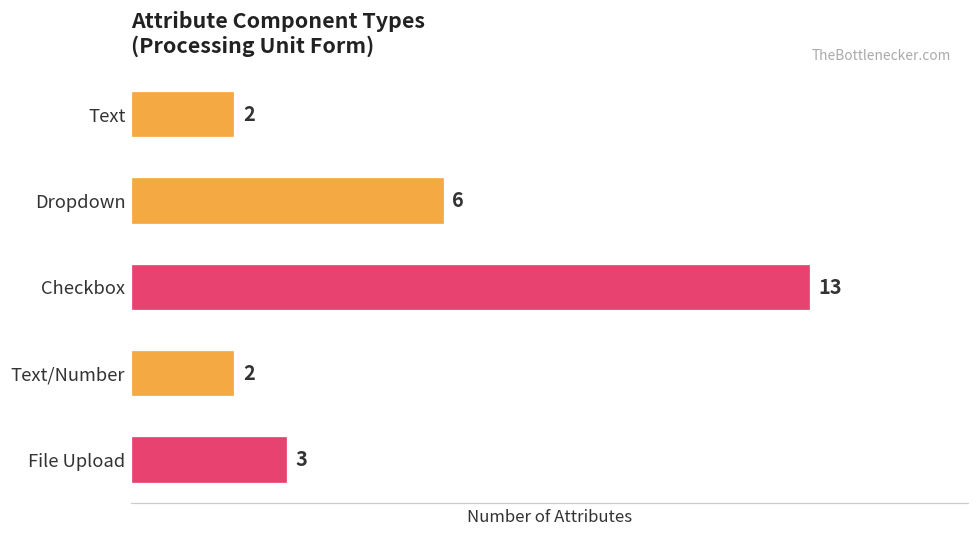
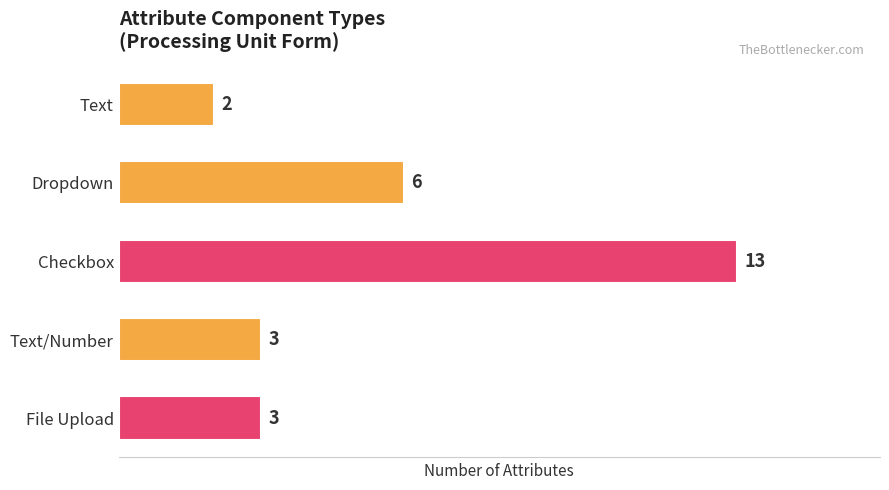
Text/Number: 2 -> 3
